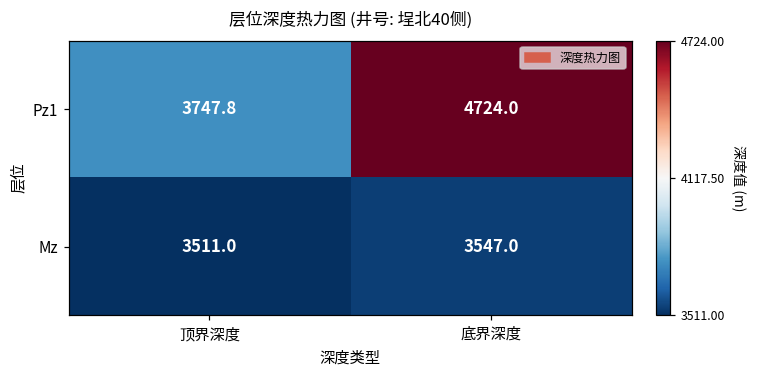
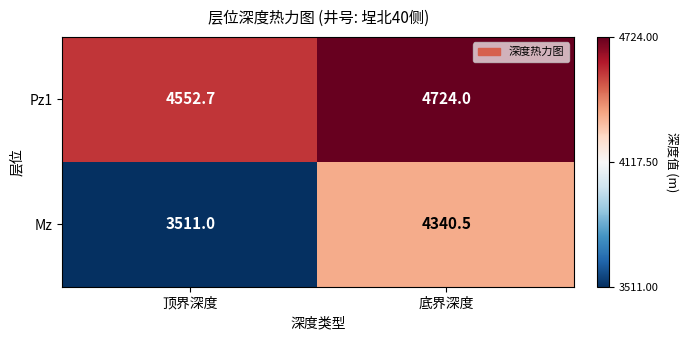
Pz1, 顶界深度: 3747.8 -> 4552.7
Mz, 底界深度: 3547.0 -> 4340.5
